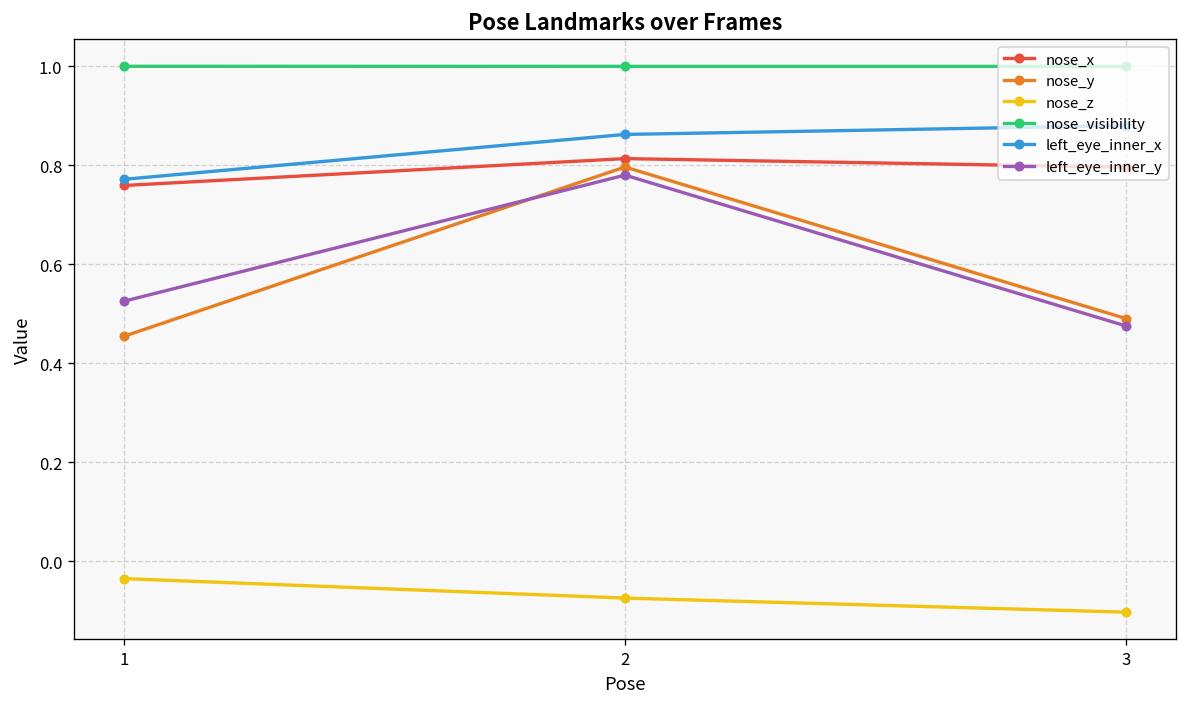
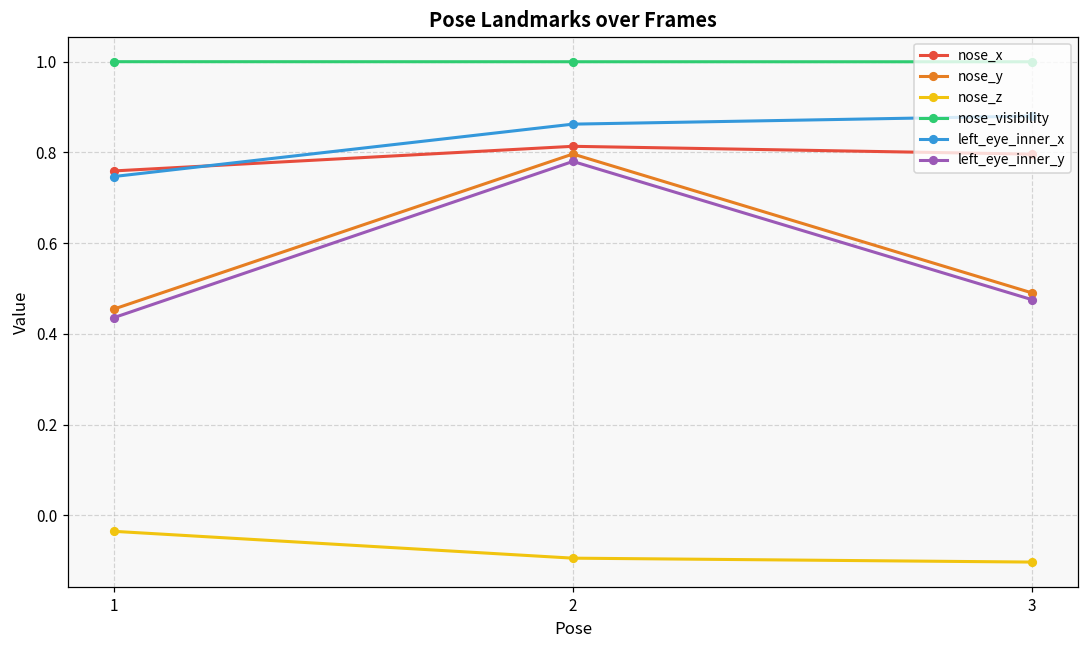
left_eye_inner_x, 1: 0.77 -> 0.75
left_eye_inner_y, 1: 0.53 -> 0.44
nose_z, 2: -0.07 -> -0.09
